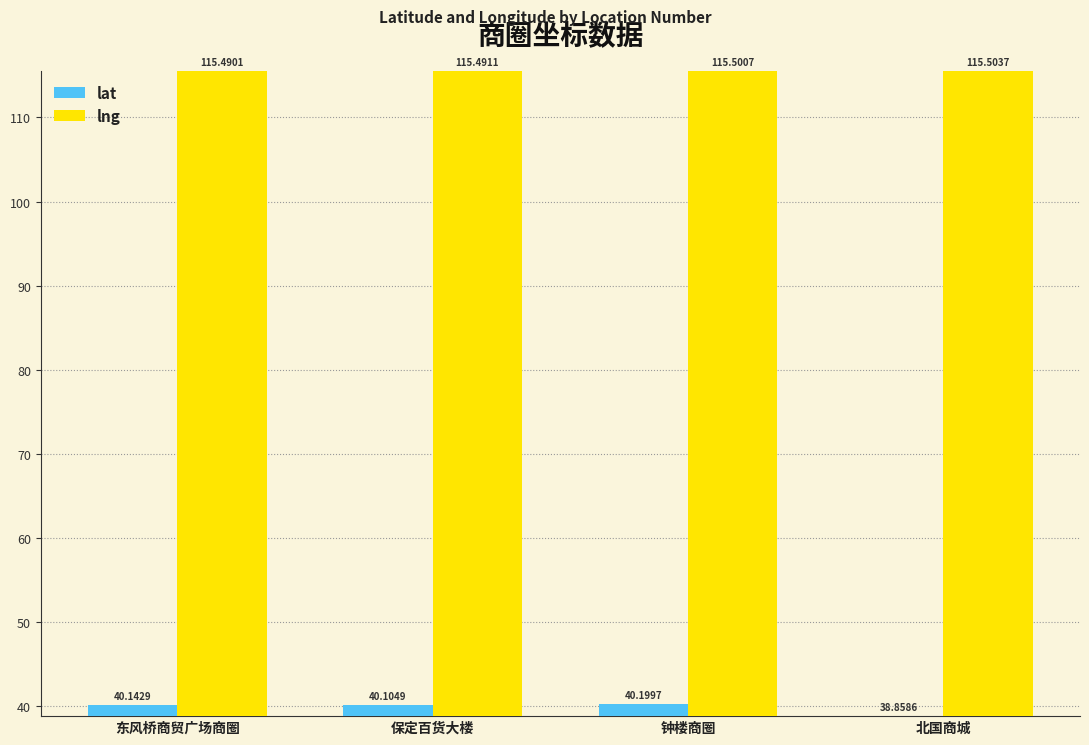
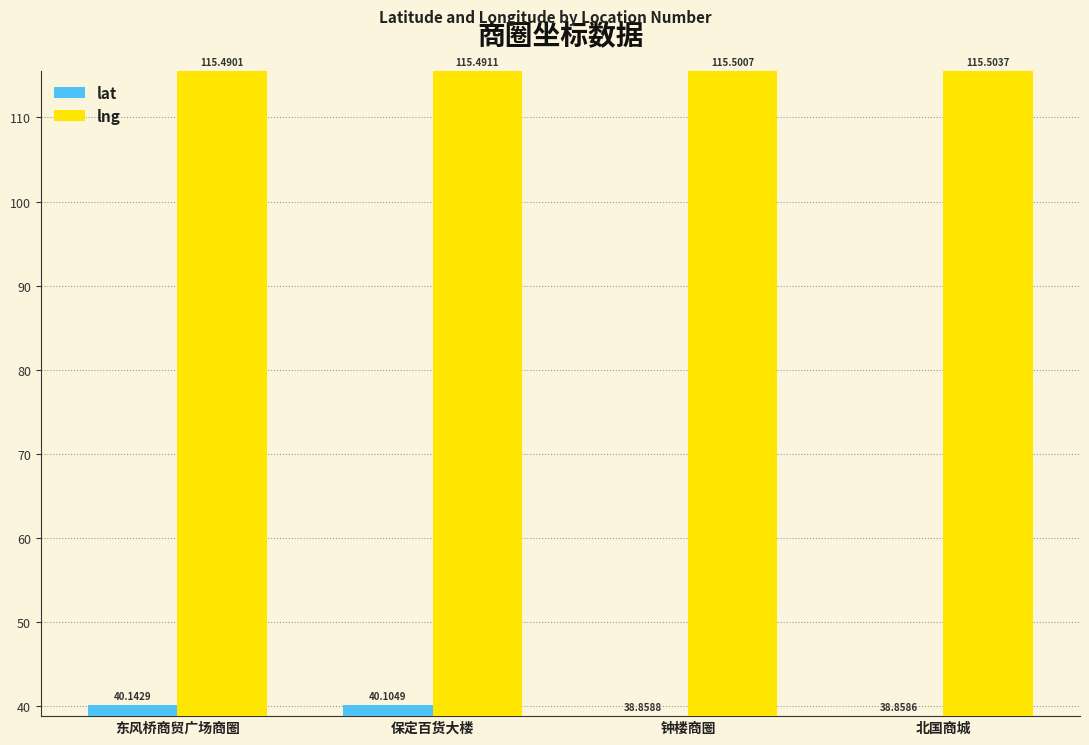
lat, 钟楼商圈: 40.1997 -> 38.8588
